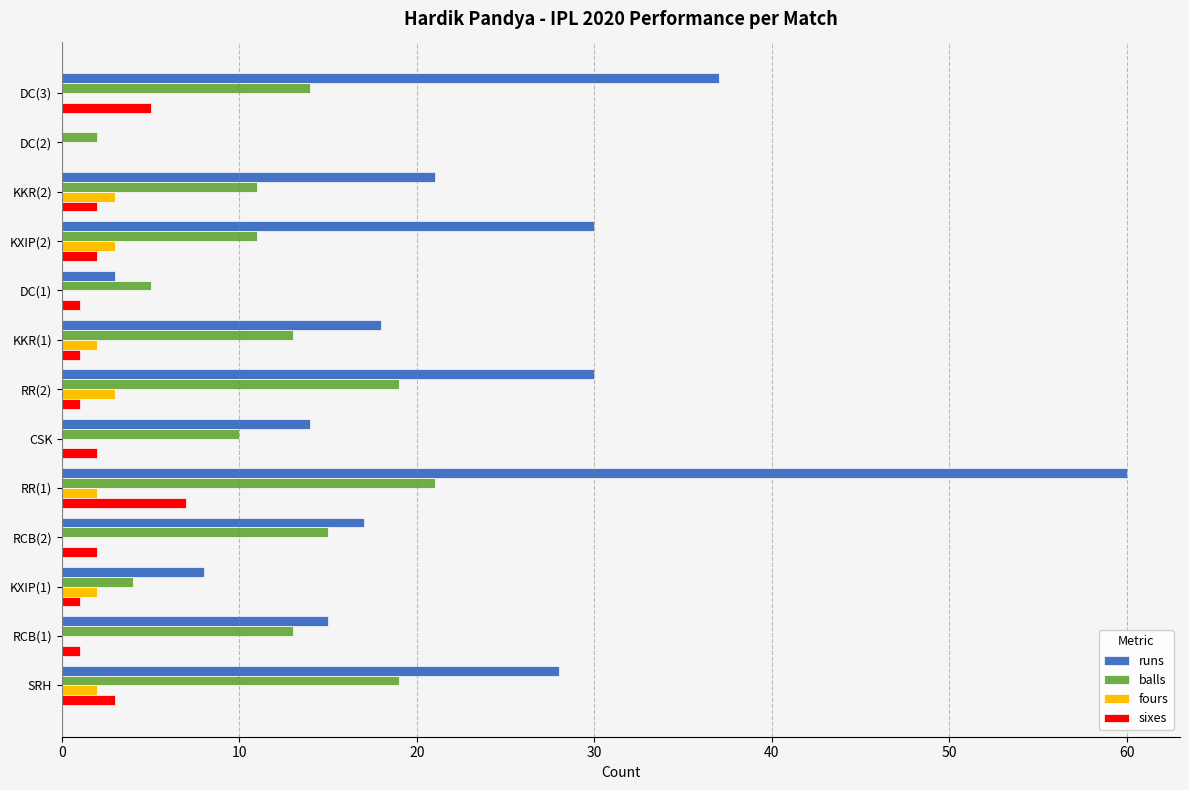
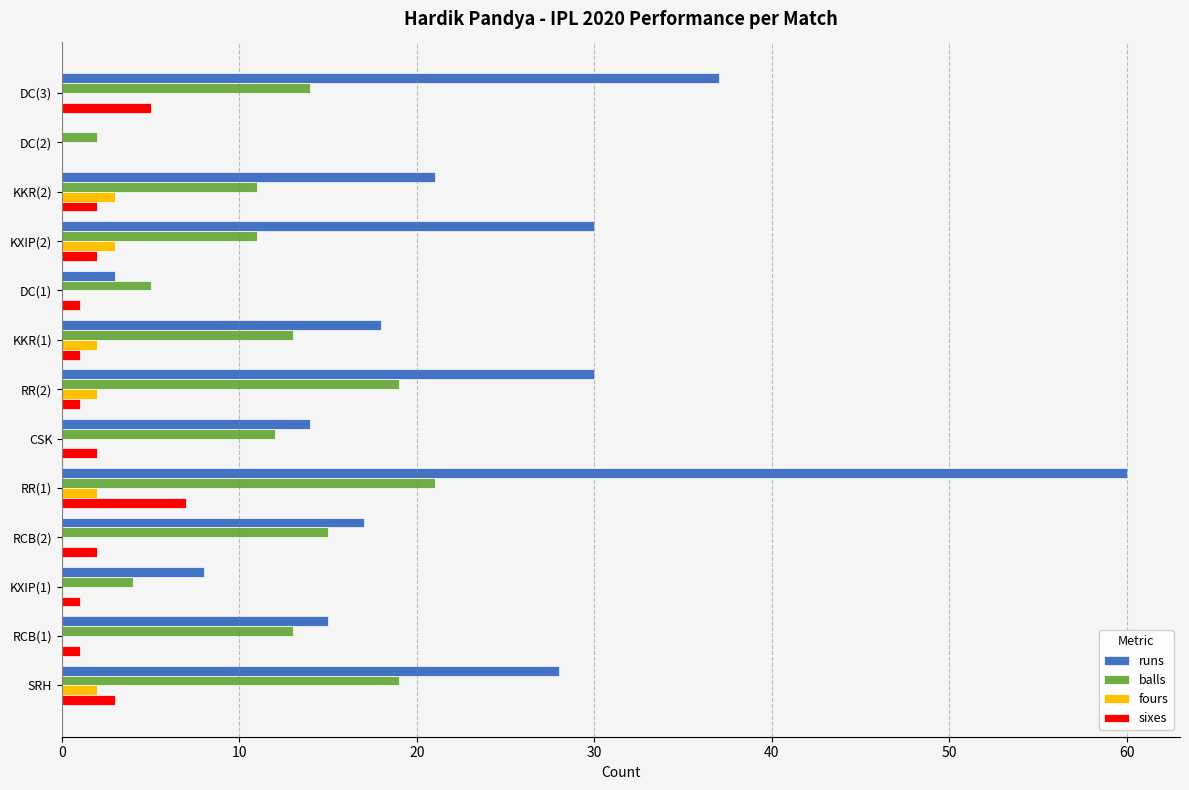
fours, RR(2): 3 -> 2
balls, CSK: 10 -> 12
fours, KXIP(1): 2 -> 0
